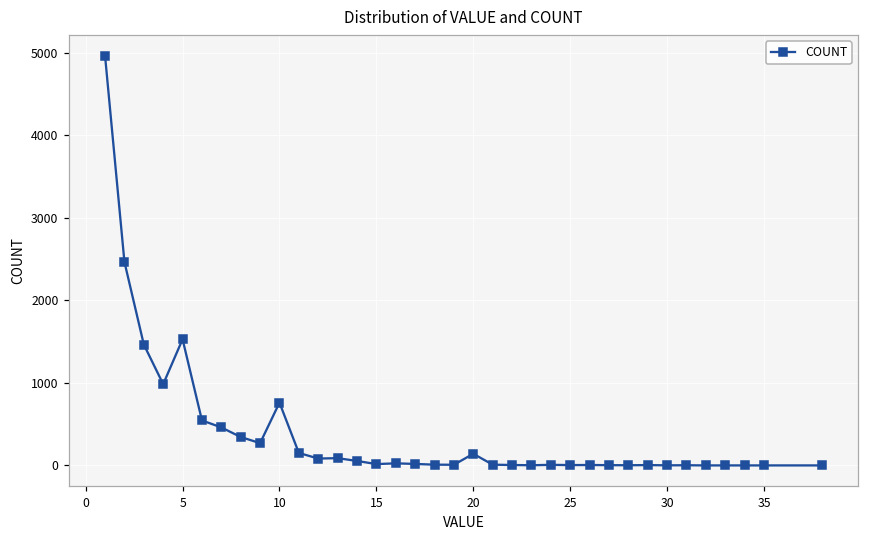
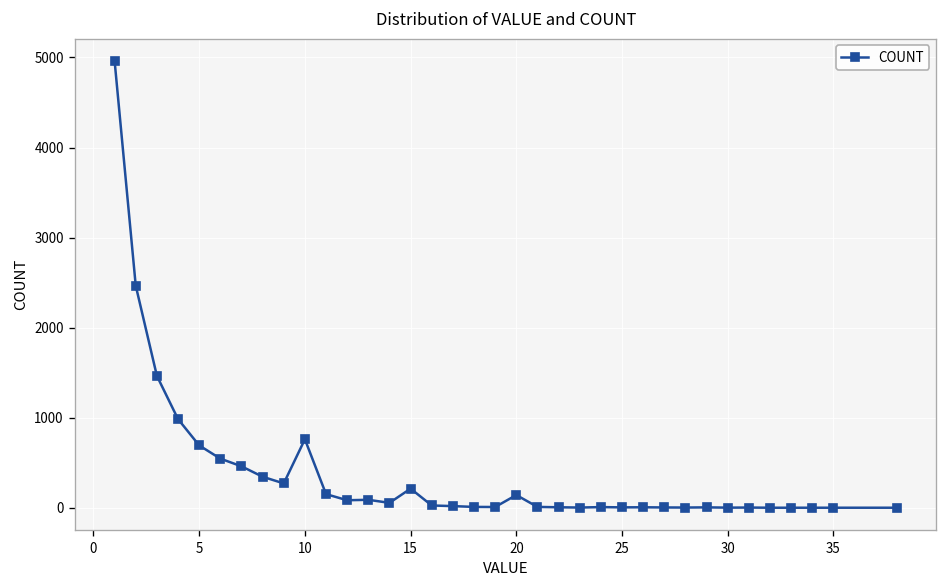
5: 1500 -> 700
15: 0 -> 200
